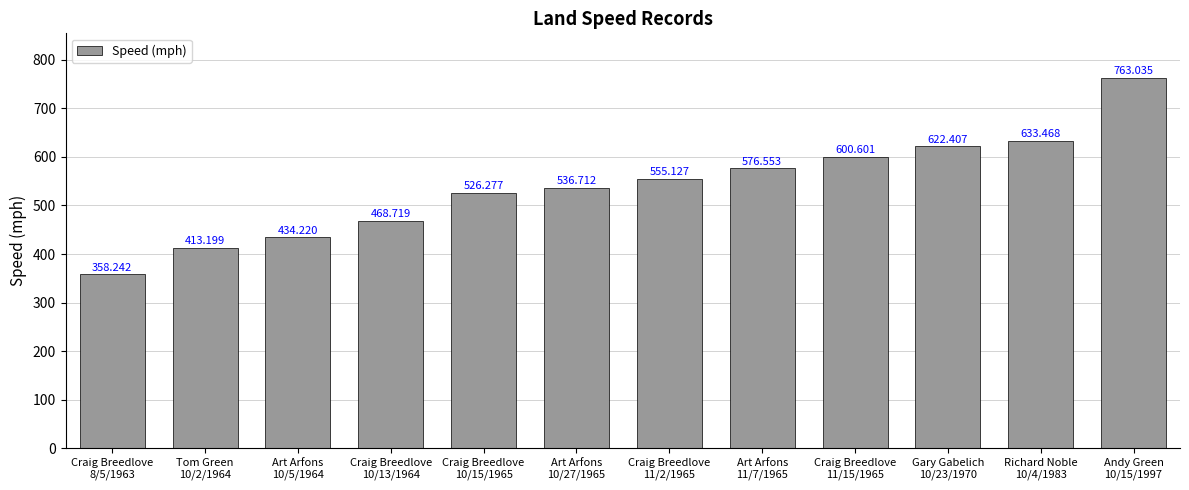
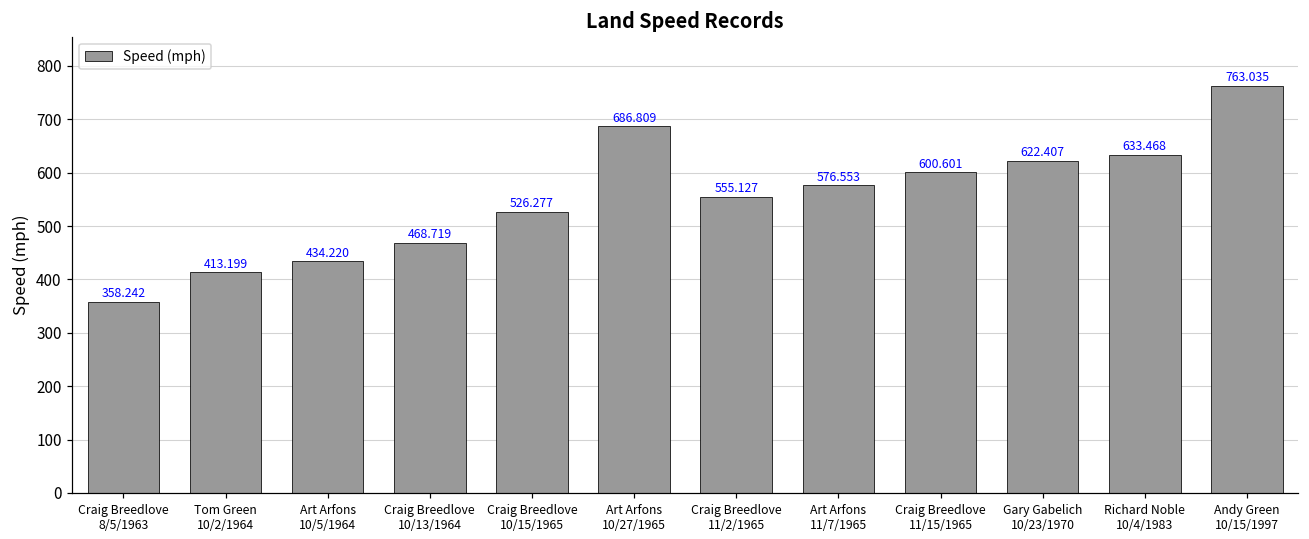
Art Arfons 10/27/1965: 536.712 -> 686.809
